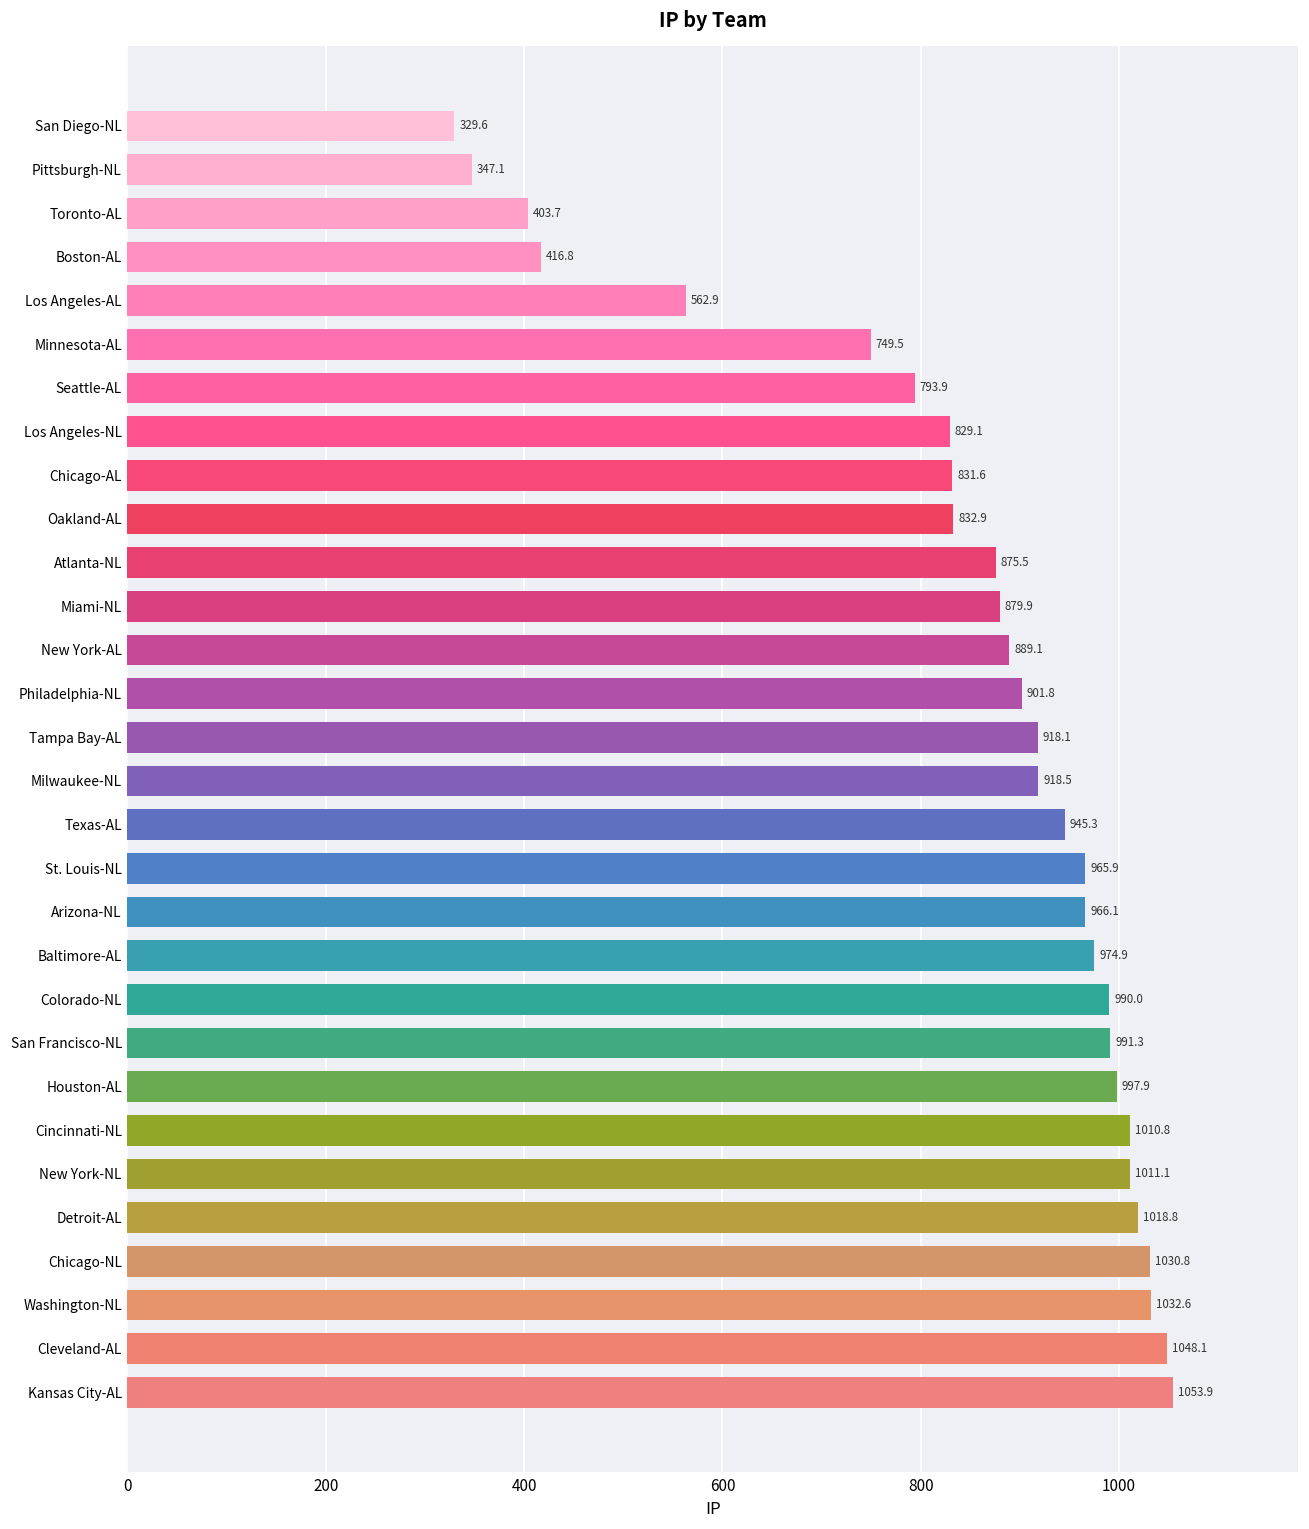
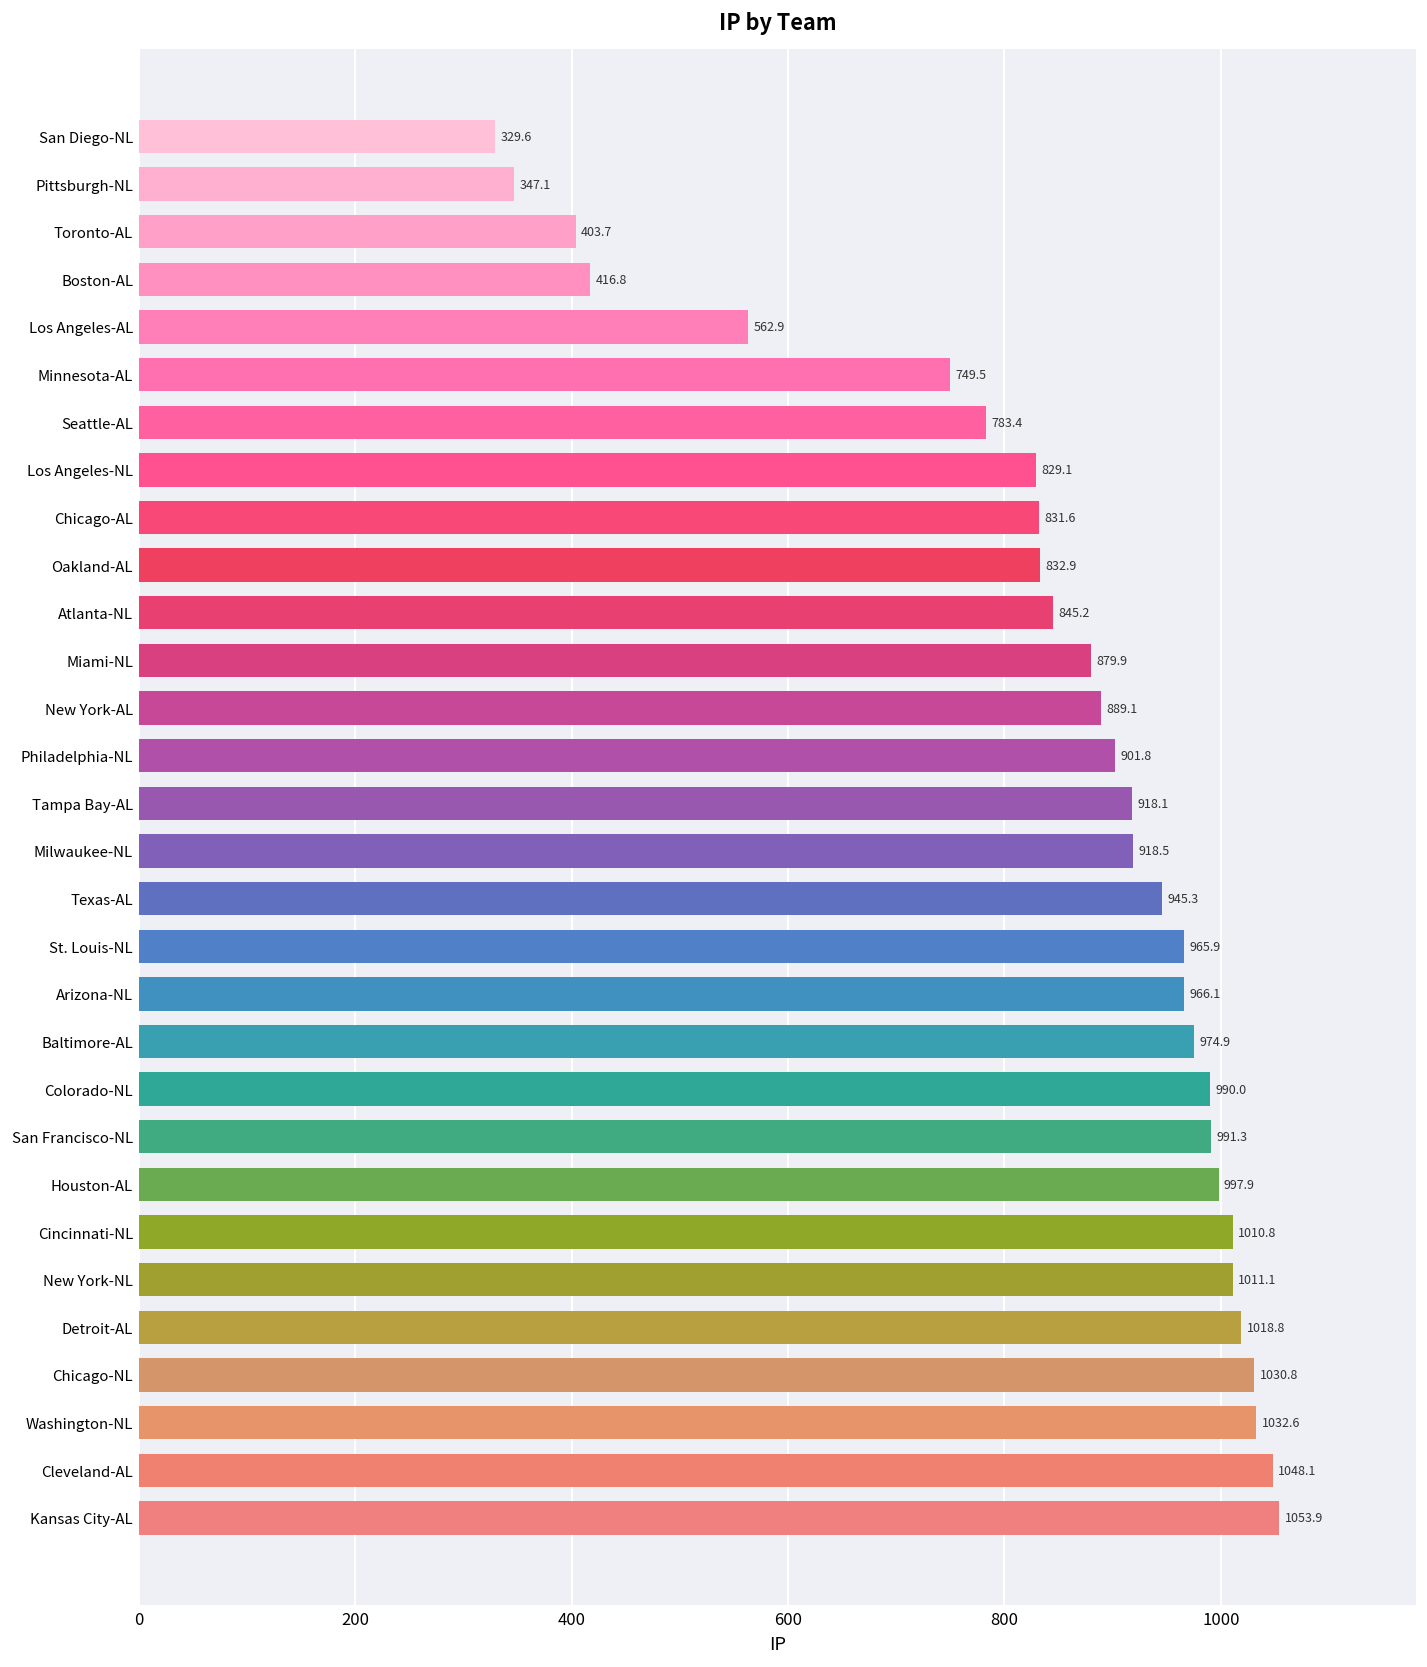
Seattle-AL: 793.9 -> 783.4
Atlanta-NL: 875.5 -> 845.2
